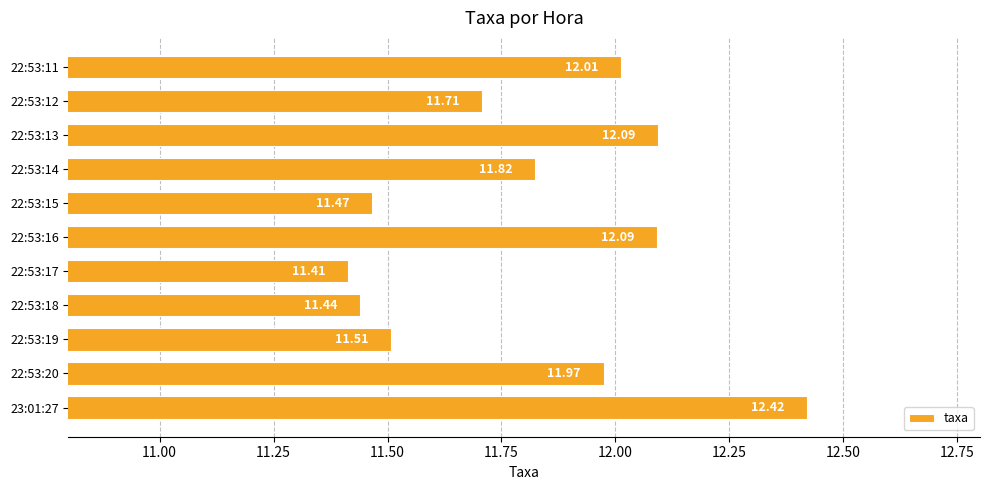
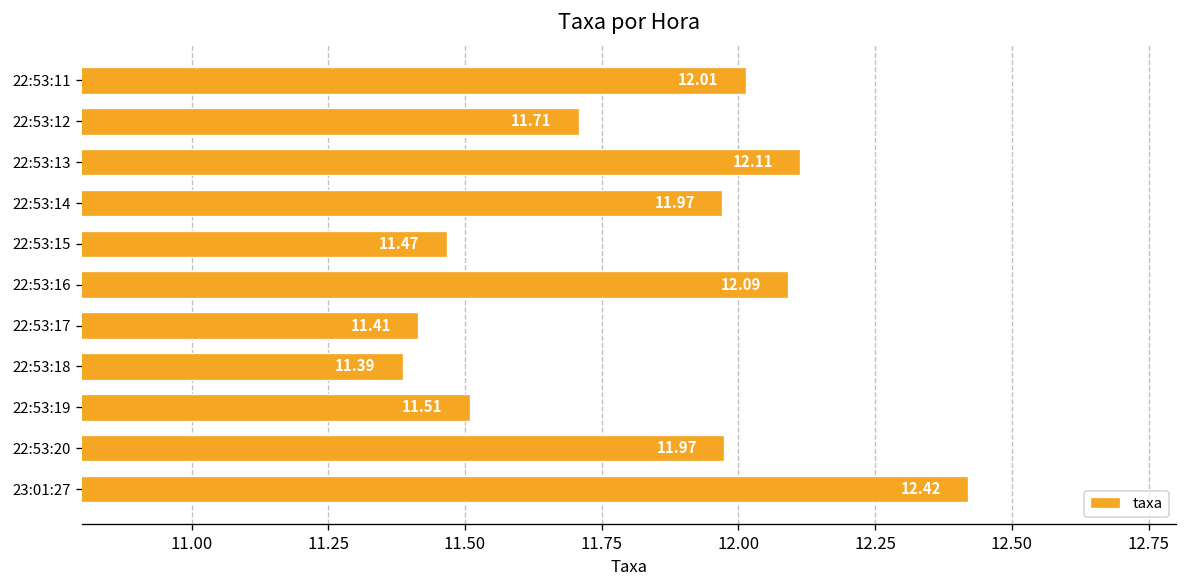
22:53:13: 12.09 -> 12.11
22:53:14: 11.82 -> 11.97
22:53:18: 11.44 -> 11.39
